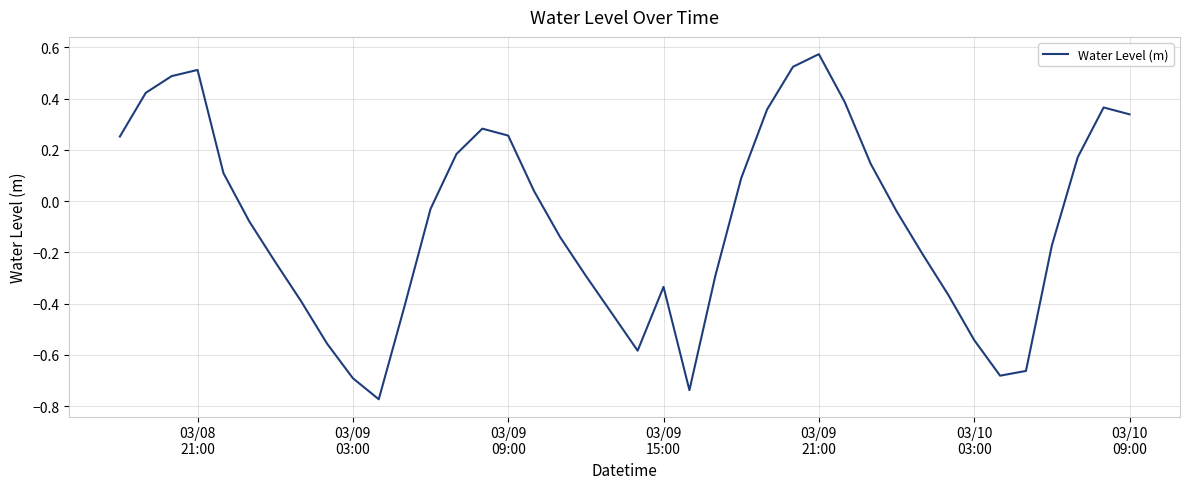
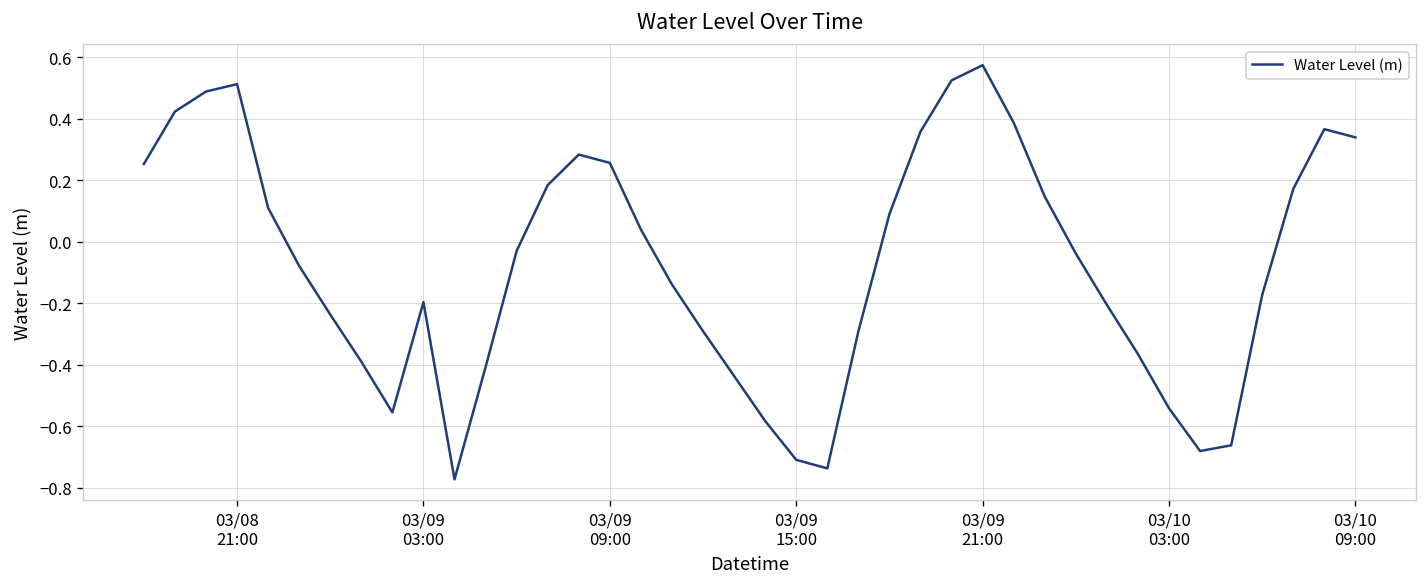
03/09 03:00: -0.69 -> -0.20
03/09 15:00: -0.33 -> -0.71
